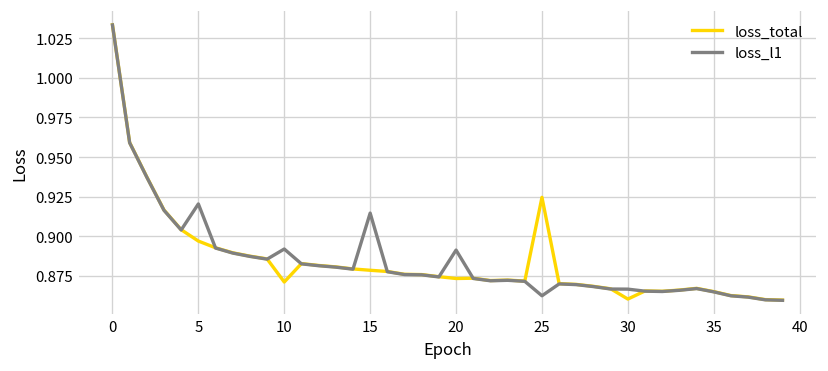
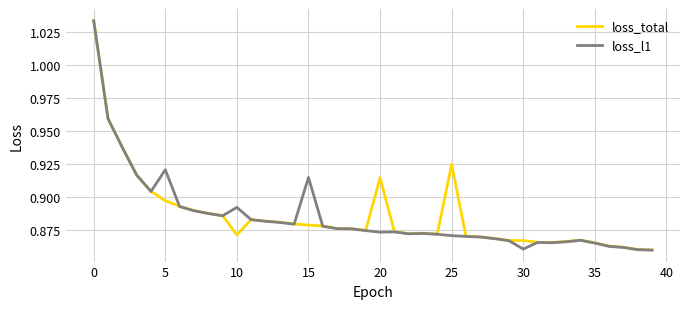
loss_total, 20: 0.873 -> 0.914
loss_l1, 20: 0.891 -> 0.873
loss_l1, 25: 0.862 -> 0.870
loss_total, 30: 0.860 -> 0.867
loss_l1, 30: 0.867 -> 0.860
